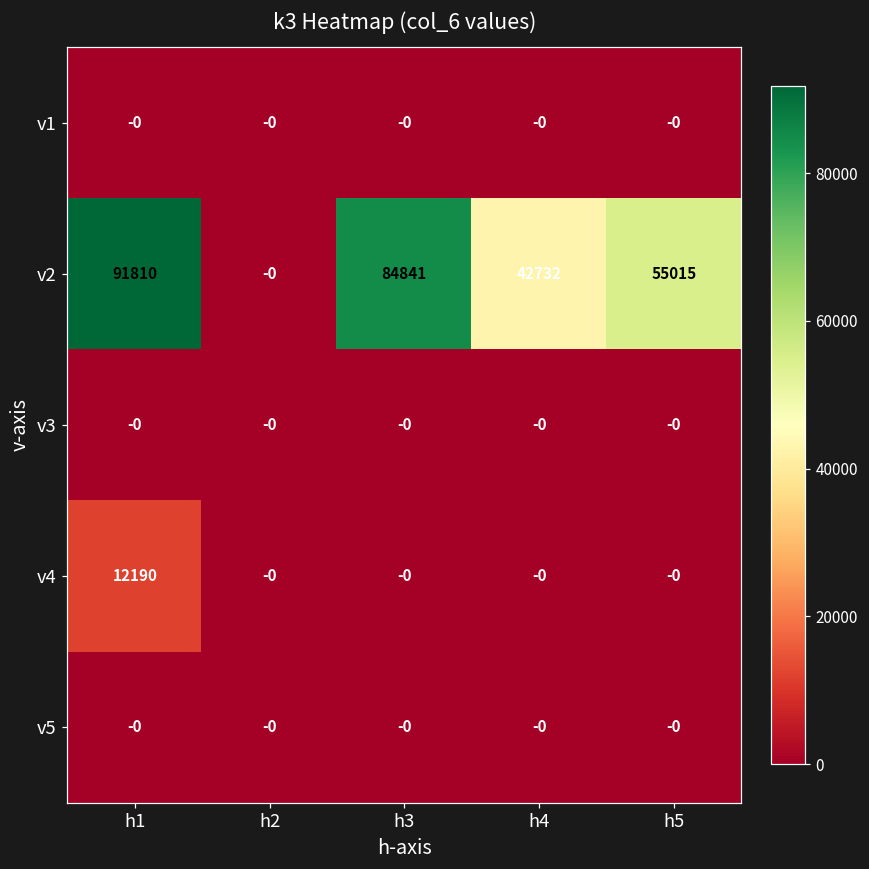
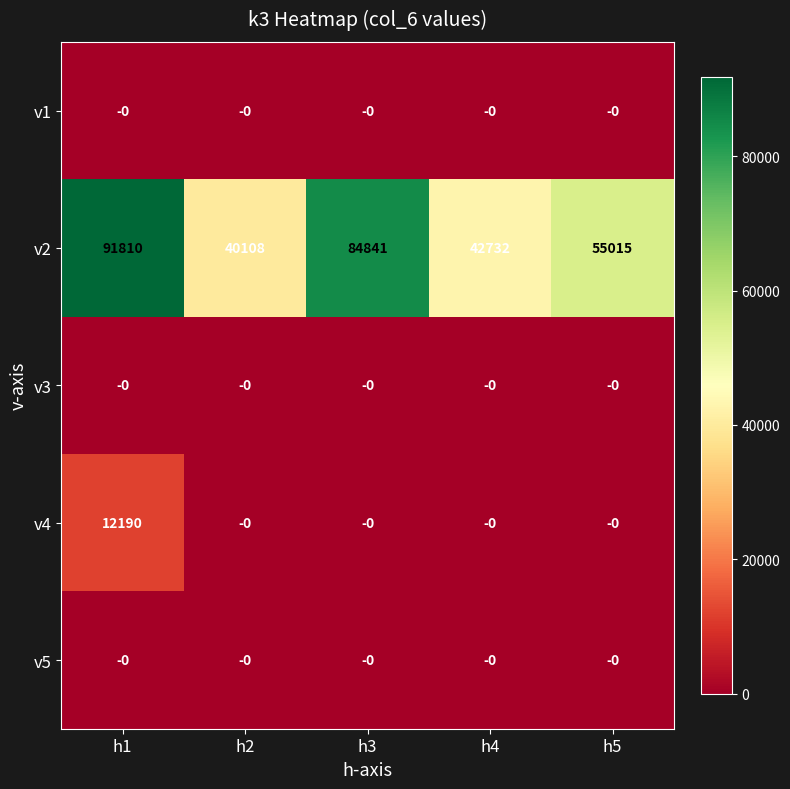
v2, h2: -0 -> 40108
